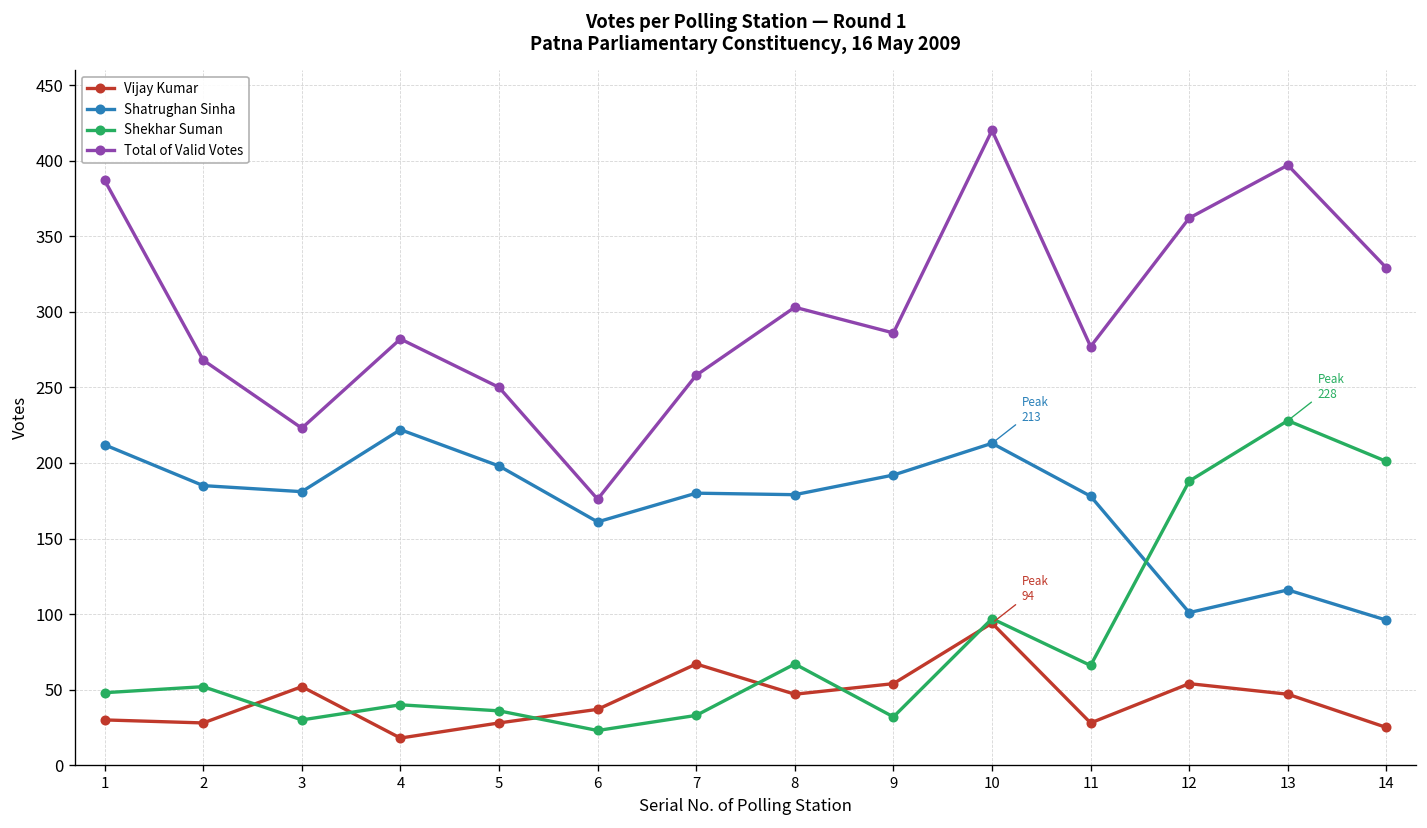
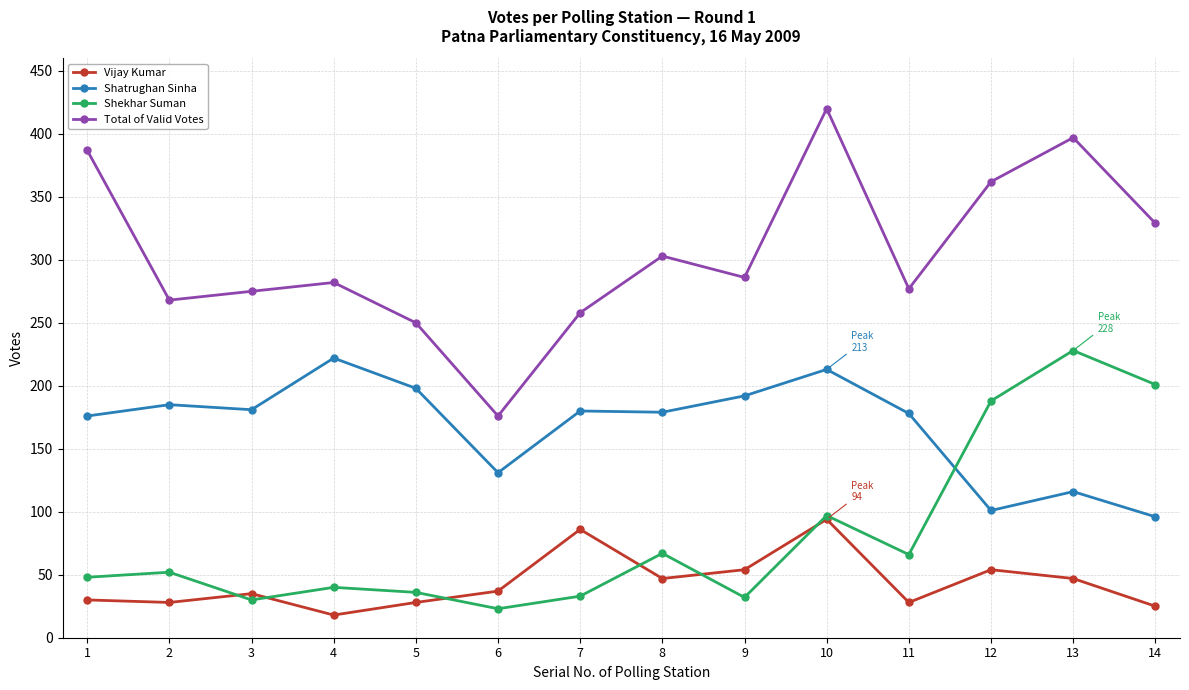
Shatrughan Sinha, 1: 212 -> 176
Vijay Kumar, 3: 52 -> 35
Total of Valid Votes, 3: 223 -> 275
Shatrughan Sinha, 6: 161 -> 131
Vijay Kumar, 7: 67 -> 86
